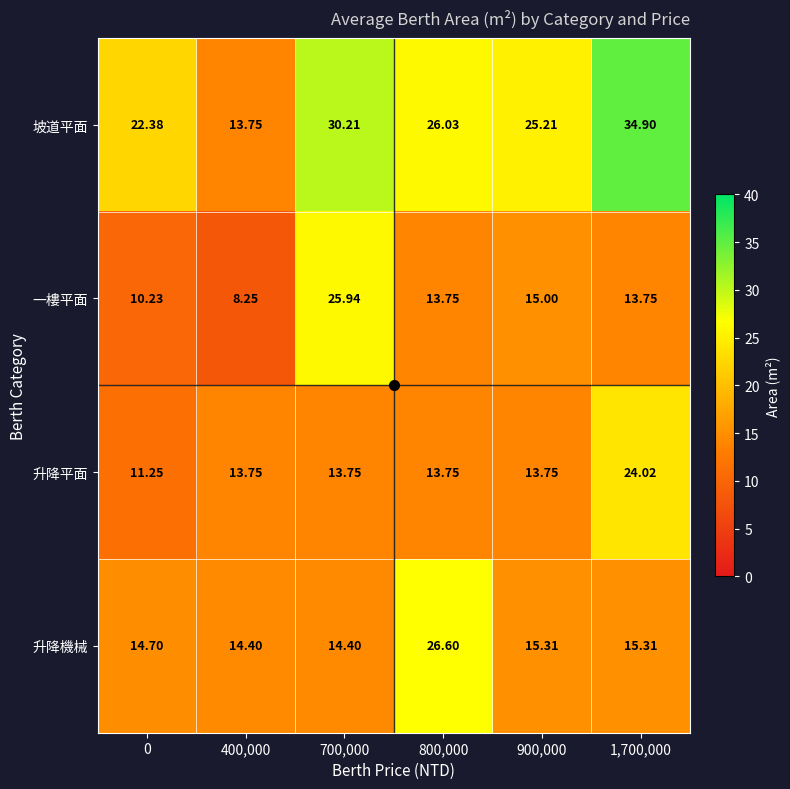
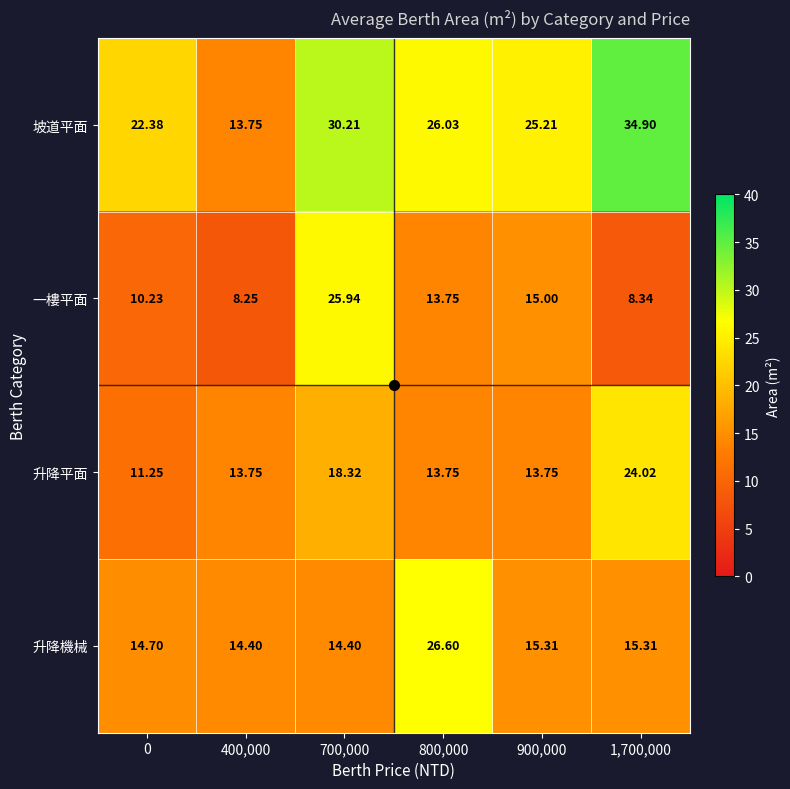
一樓平面, 1,700,000: 13.75 -> 8.34
升降平面, 700,000: 13.75 -> 18.32
